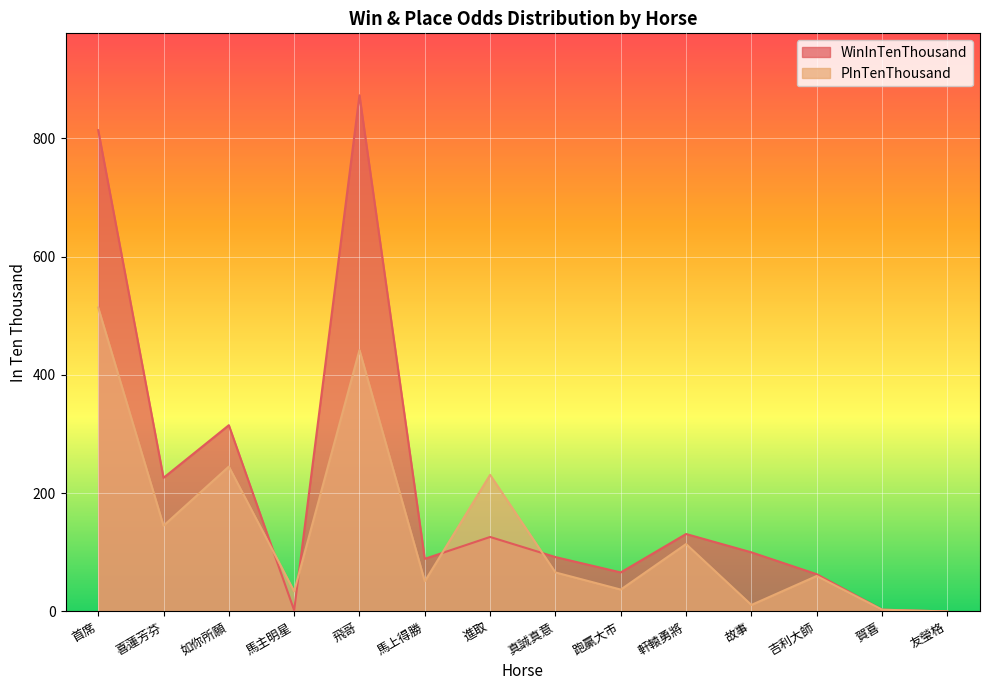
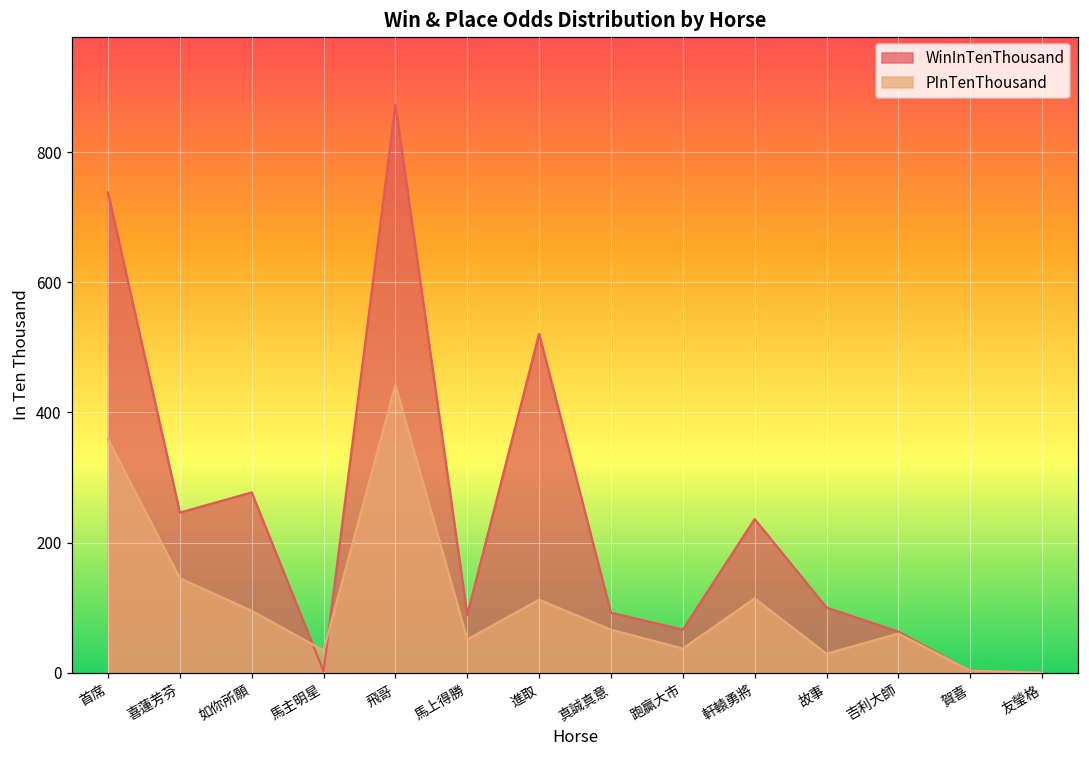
WinInTenThousand, 首席: 810 -> 740
PInTenThousand, 首席: 510 -> 360
WinInTenThousand, 喜蓮芳芬: 230 -> 250
WinInTenThousand, 如你所願: 320 -> 280
PInTenThousand, 如你所願: 250 -> 100
WinInTenThousand, 進取: 130 -> 520
PInTenThousand, 進取: 230 -> 110
WinInTenThousand, 軒轅勇將: 130 -> 240
PInTenThousand, 故事: 10 -> 30
